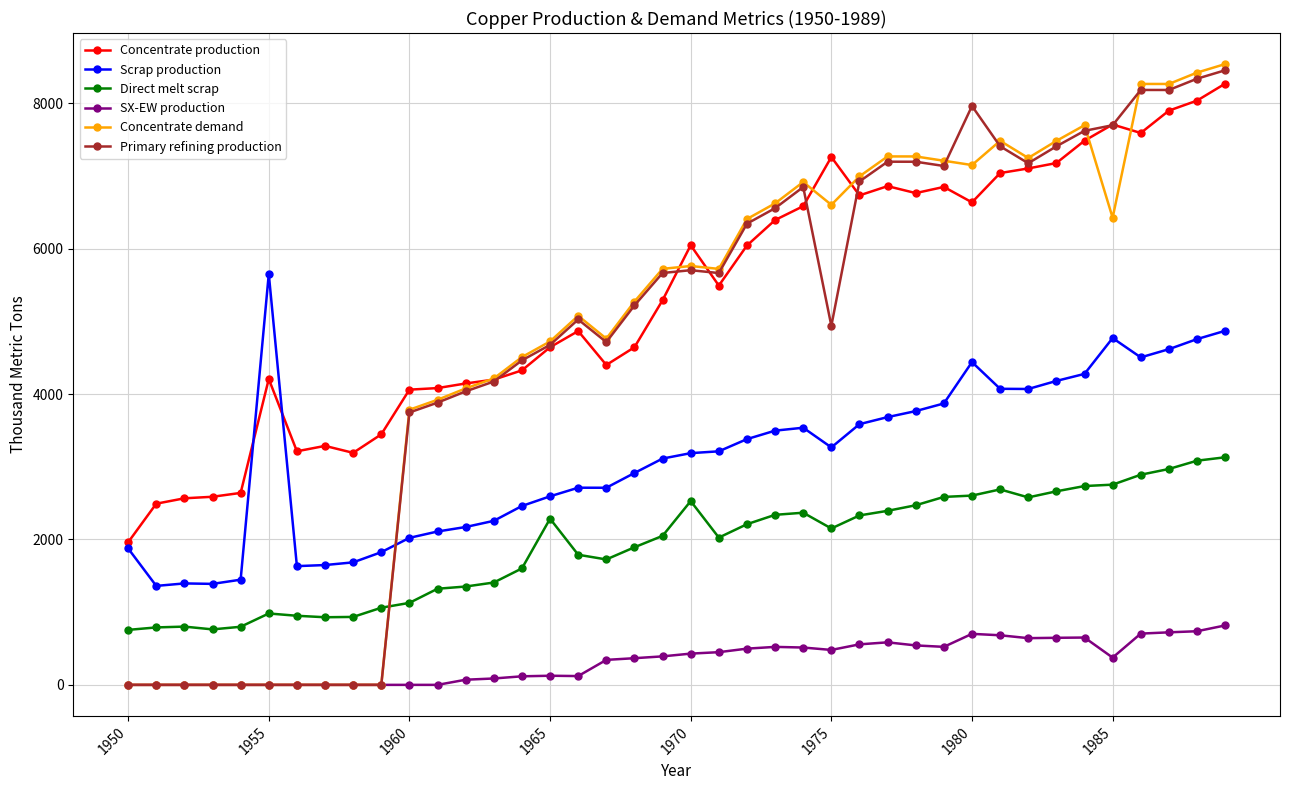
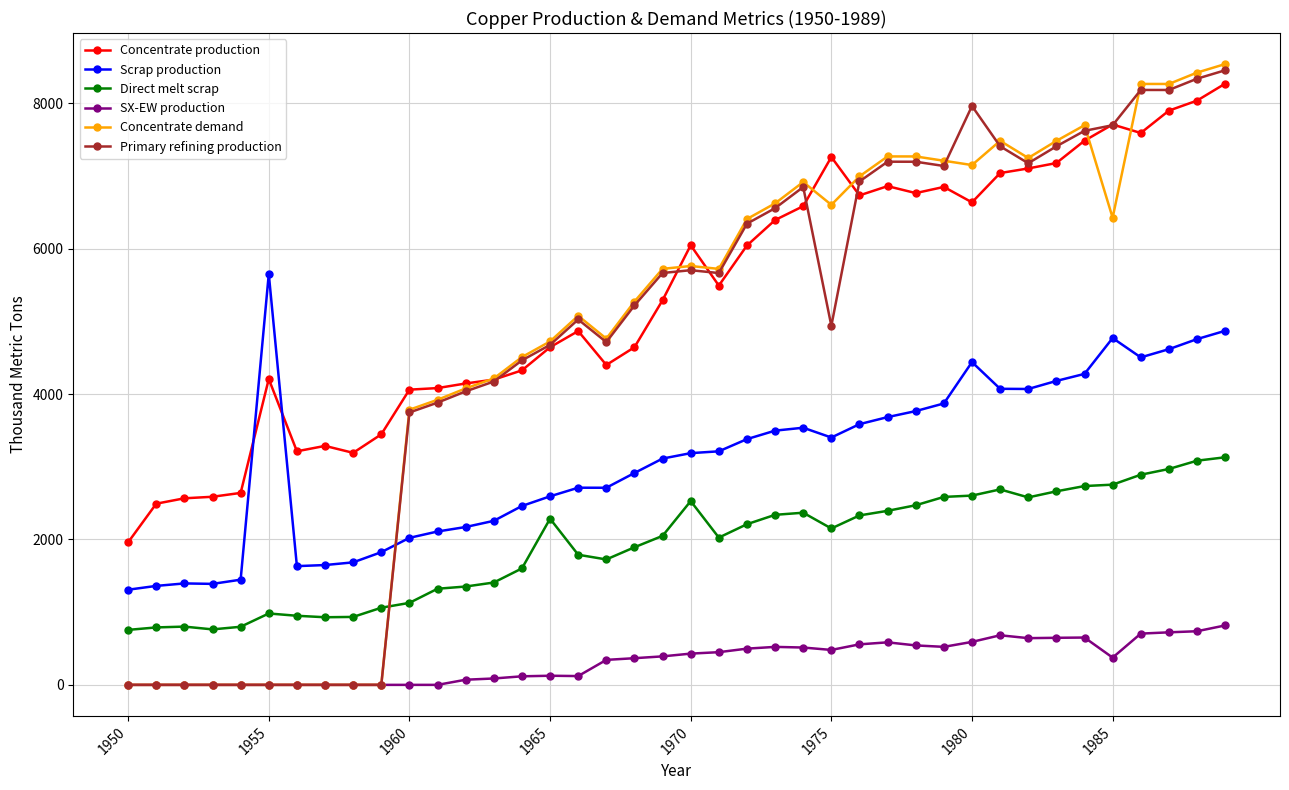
Scrap production, 1950: 1900 -> 1300
Scrap production, 1975: 3300 -> 3400
SX-EW production, 1980: 700 -> 600
